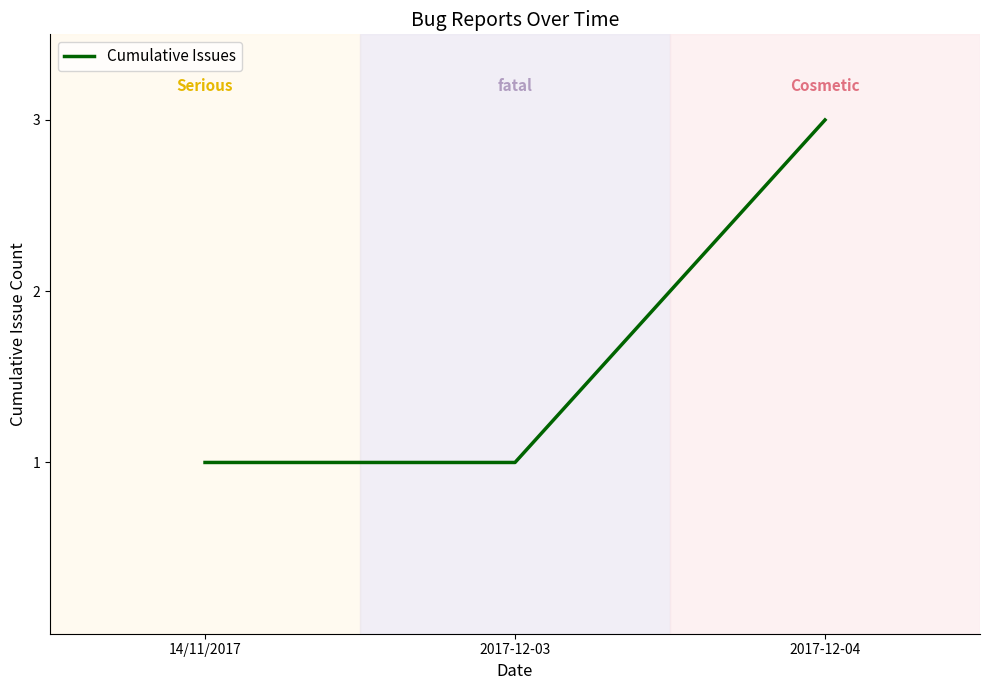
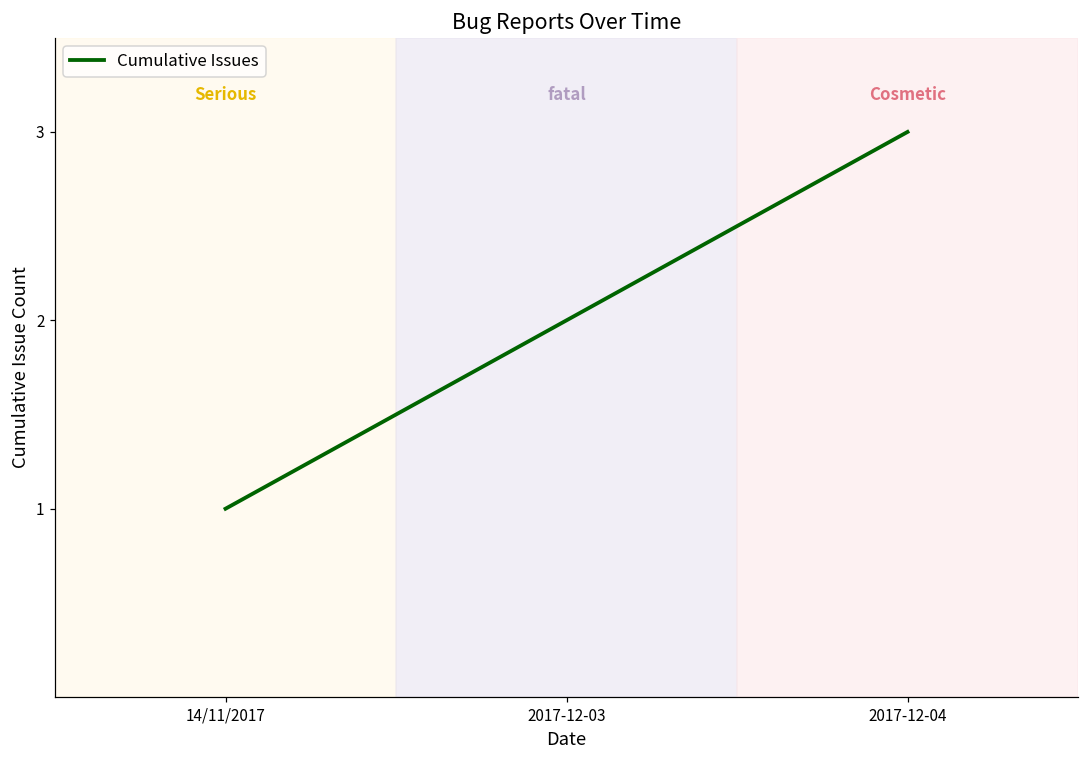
2017-12-03: 1 -> 2
